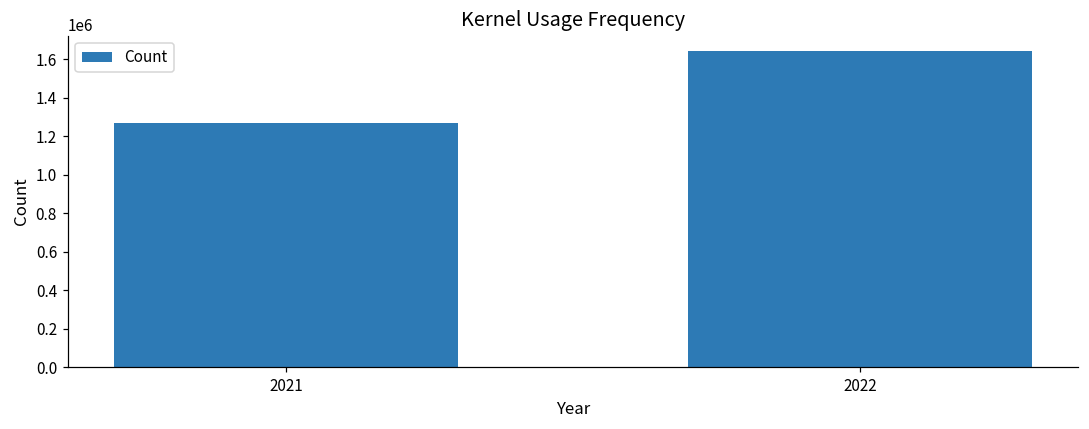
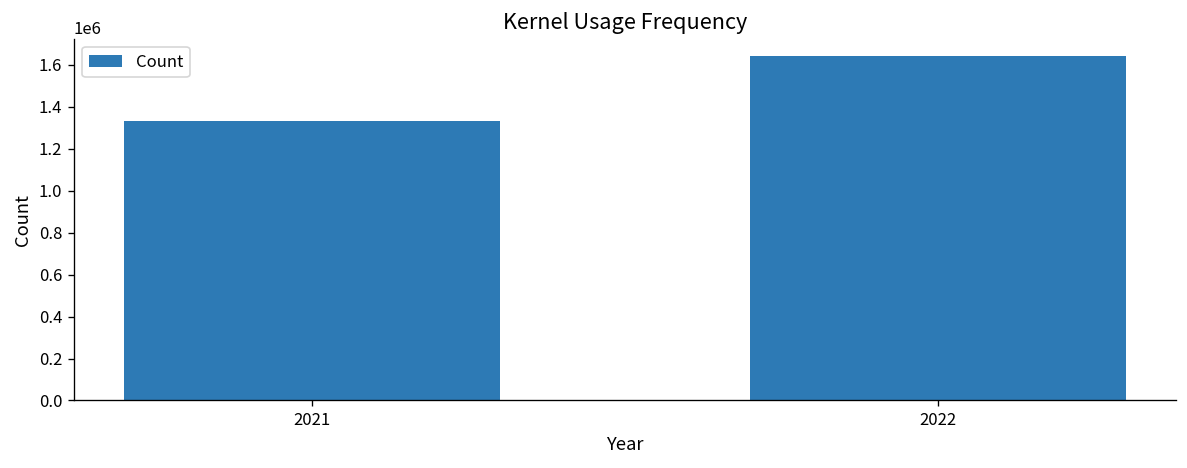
2021: 1270000 -> 1330000
